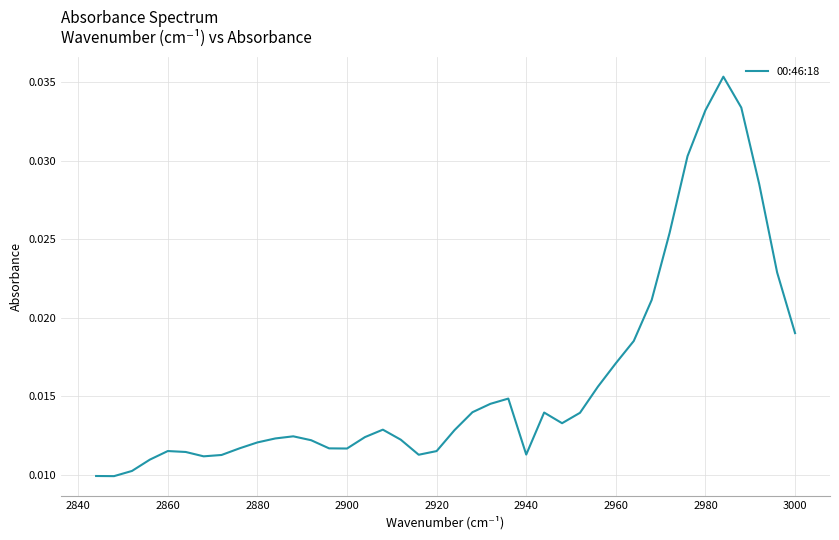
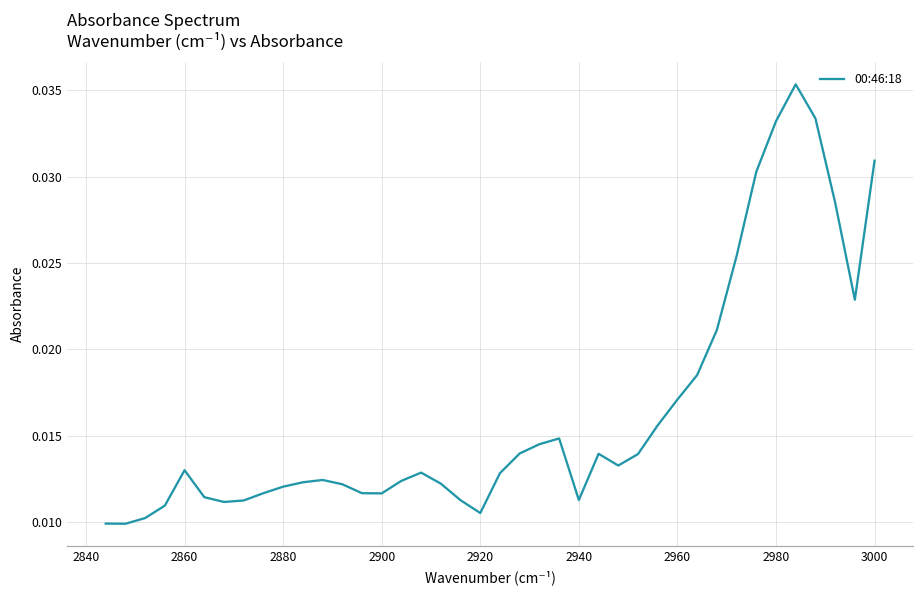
2860: 0.0115 -> 0.0130
2920: 0.0115 -> 0.0105
3000: 0.0190 -> 0.0309
